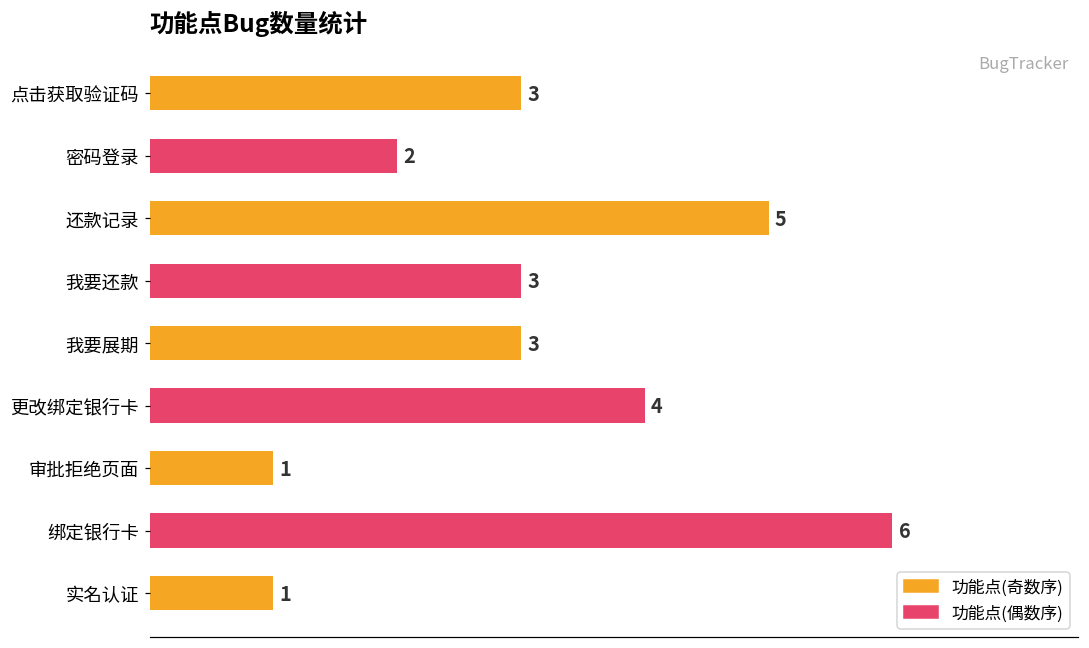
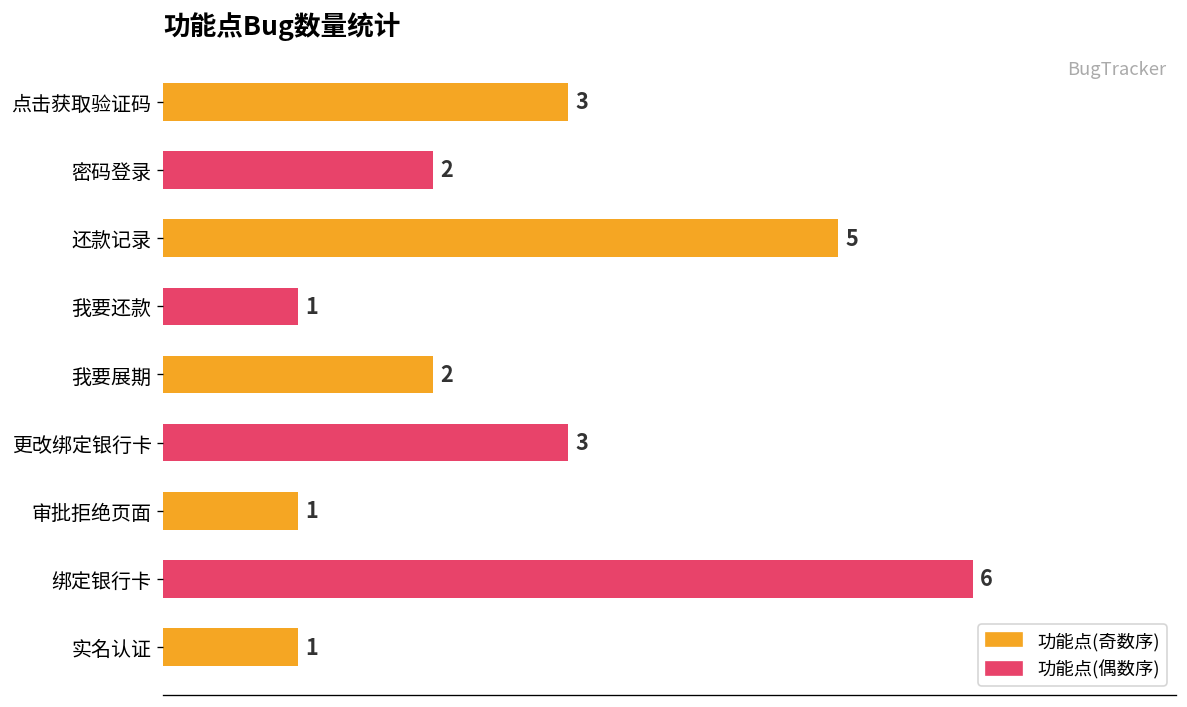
我要还款: 3 -> 1
我要展期: 3 -> 2
更改绑定银行卡: 4 -> 3
